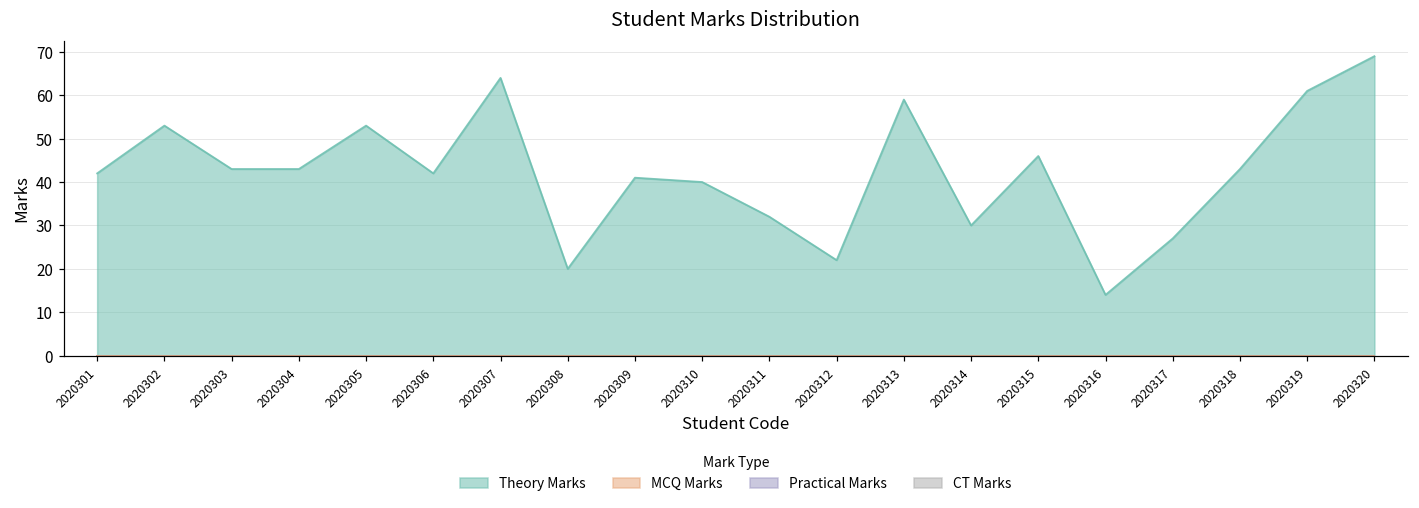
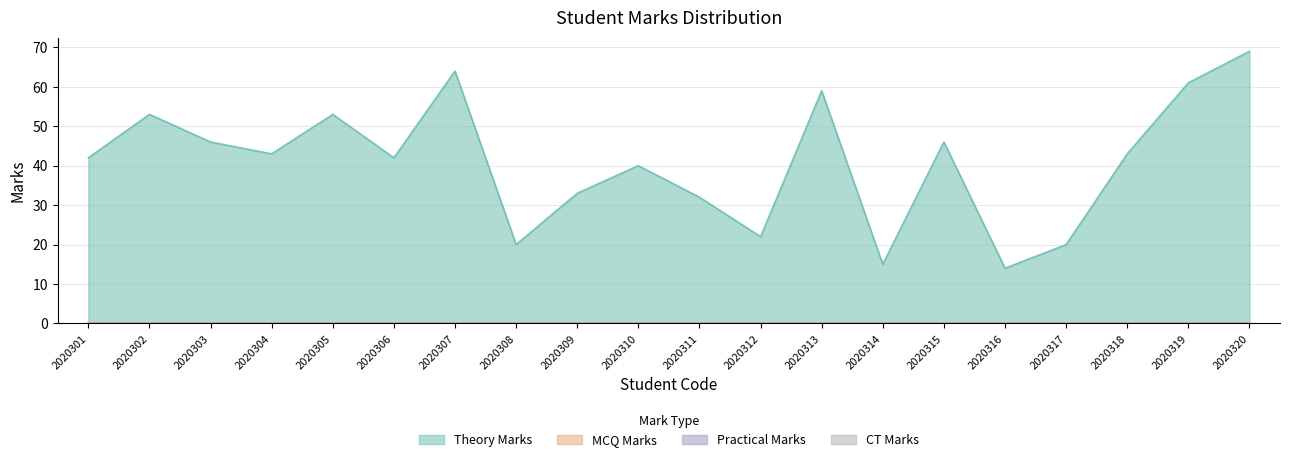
Theory Marks, 2020303: 43 -> 46
Theory Marks, 2020309: 41 -> 33
Theory Marks, 2020314: 30 -> 15
Theory Marks, 2020317: 27 -> 20
